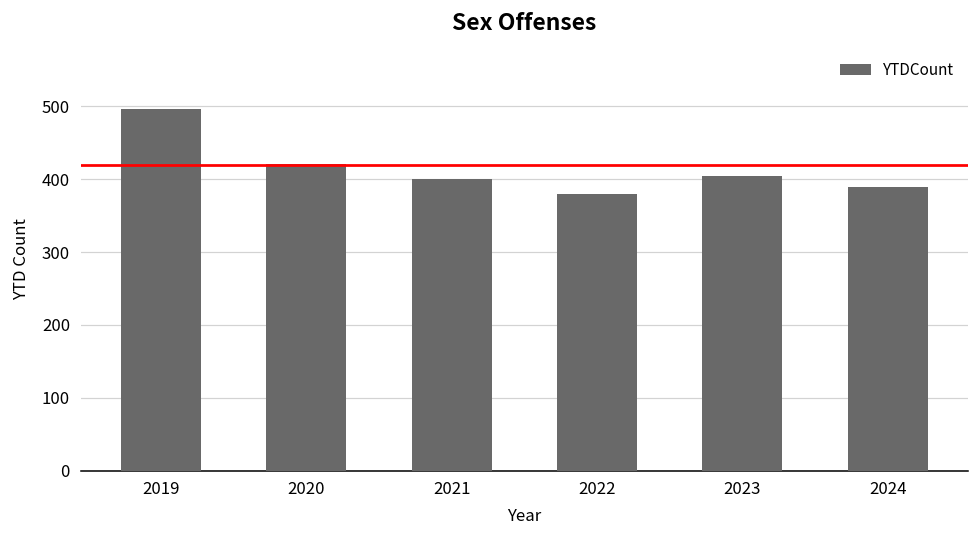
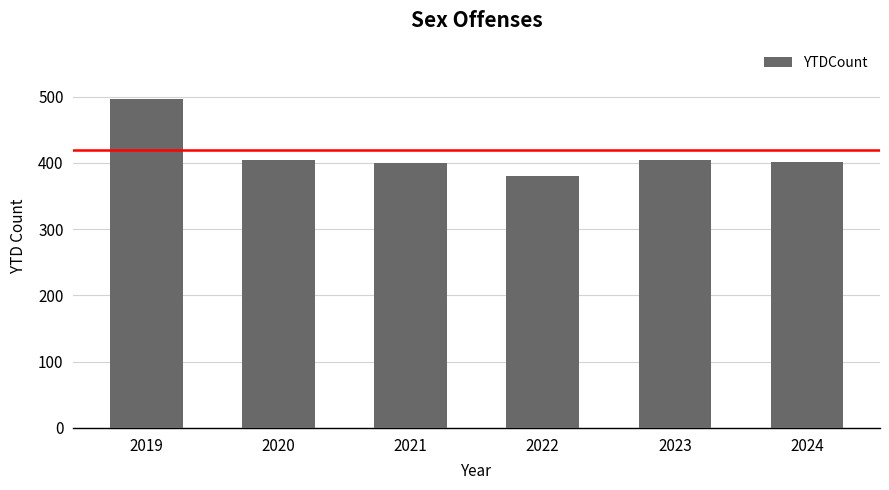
2020: 420 -> 410
2024: 390 -> 400
